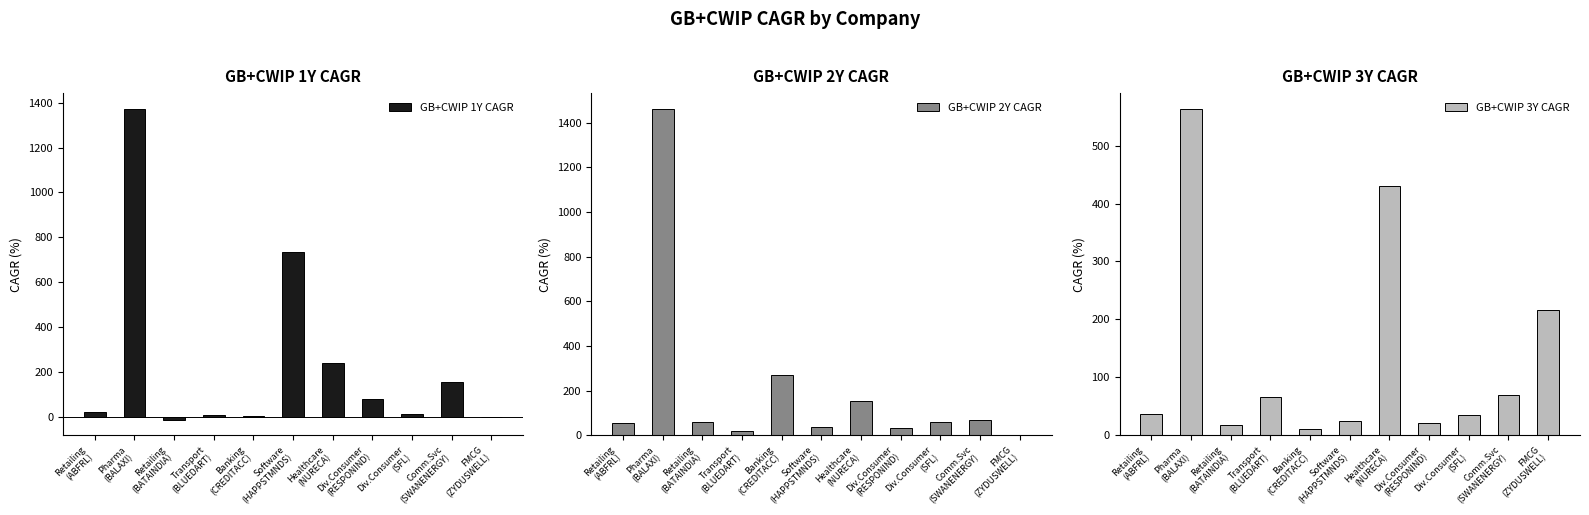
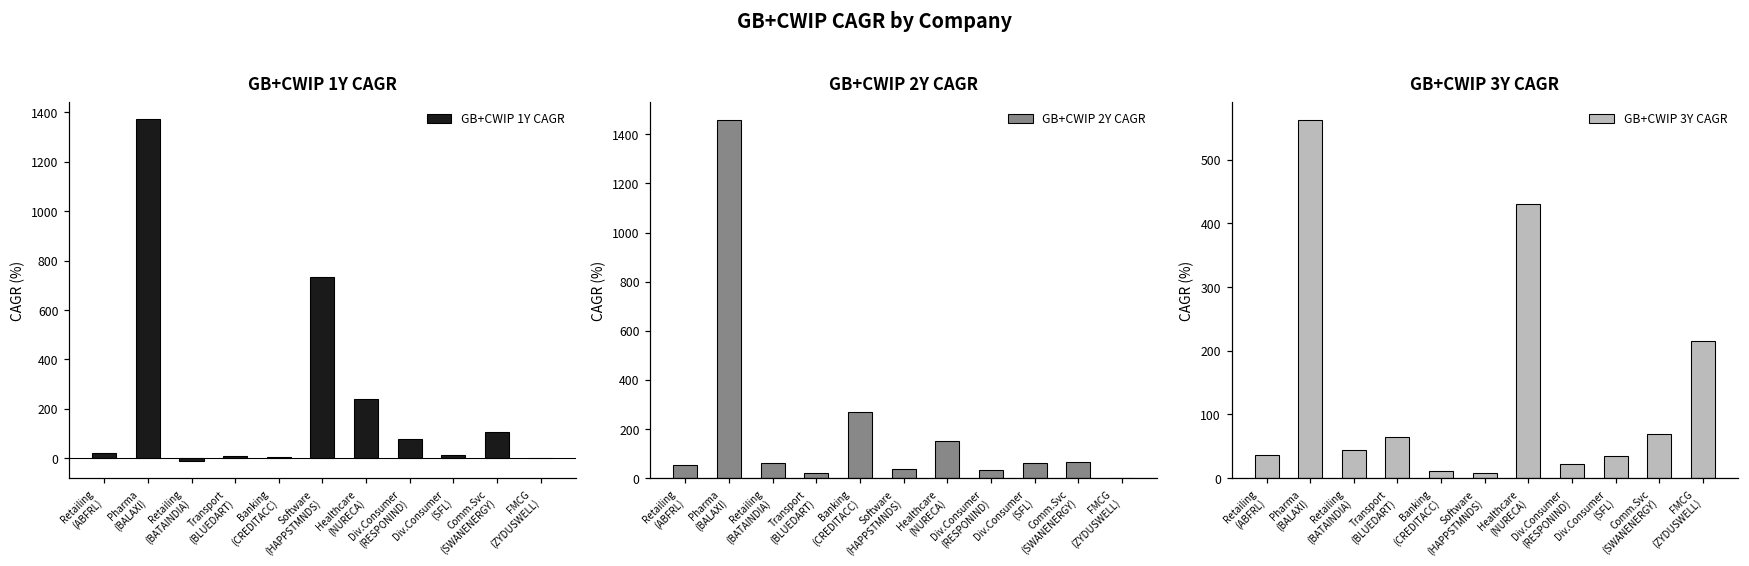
GB+CWIP 1Y CAGR, Comm.Svc (SWANENERGY): 160 -> 110
GB+CWIP 3Y CAGR, Retailing (BATAINDIA): 20 -> 40
GB+CWIP 3Y CAGR, Software (HAPPSTMNDS): 30 -> 10
